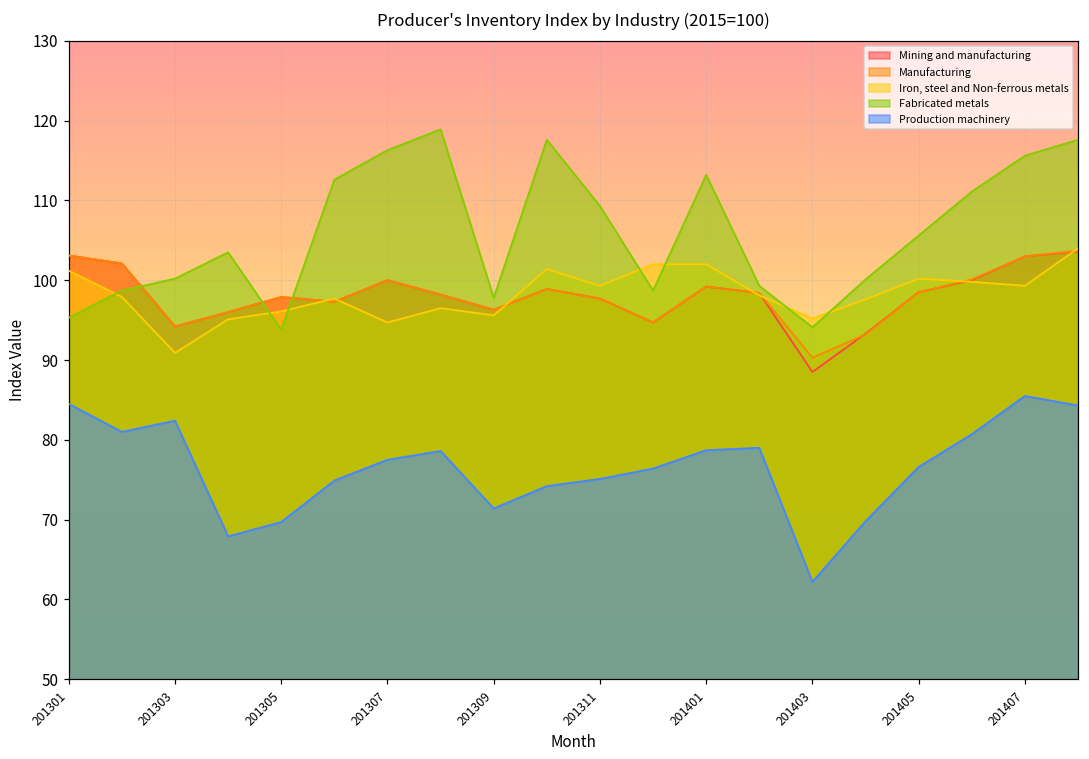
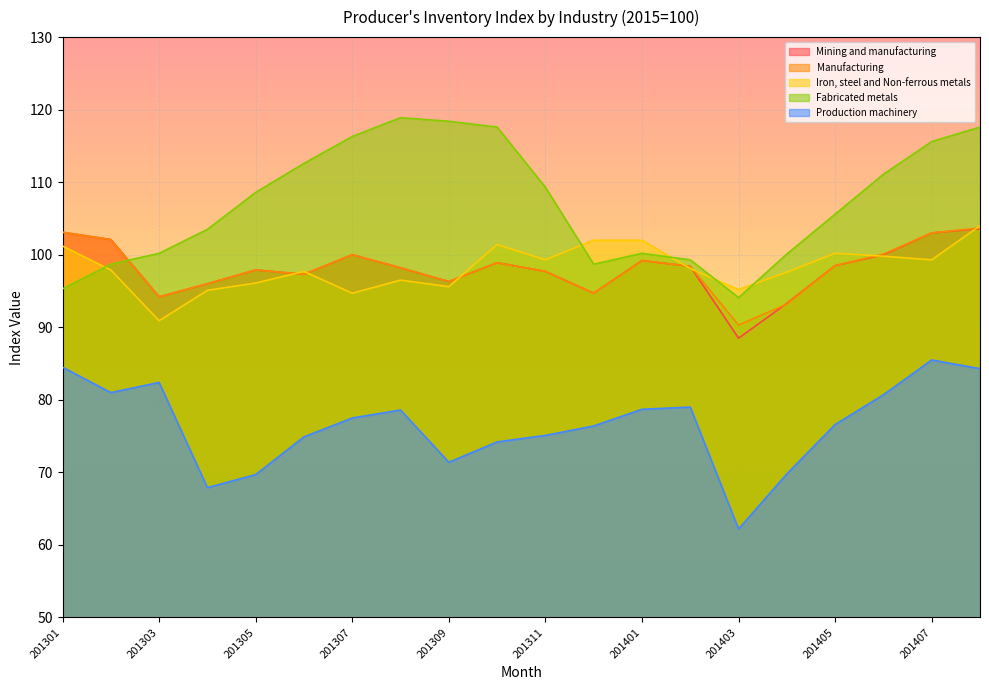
Fabricated metals, 201305: 94 -> 109
Fabricated metals, 201309: 98 -> 118
Fabricated metals, 201401: 113 -> 100
